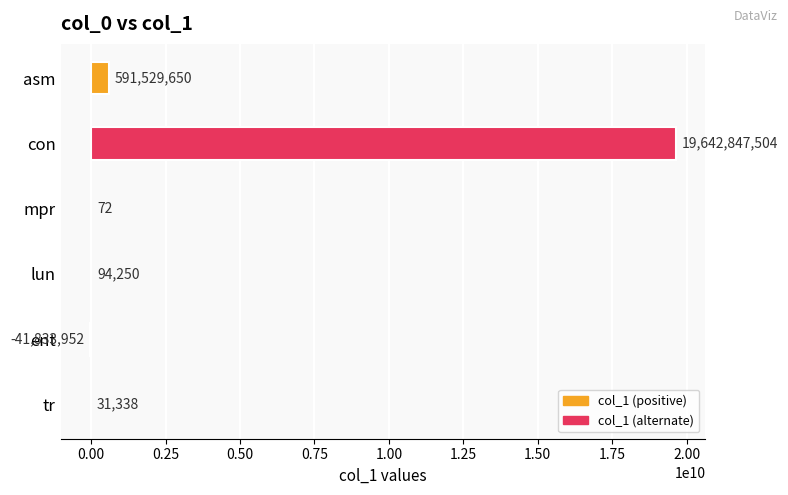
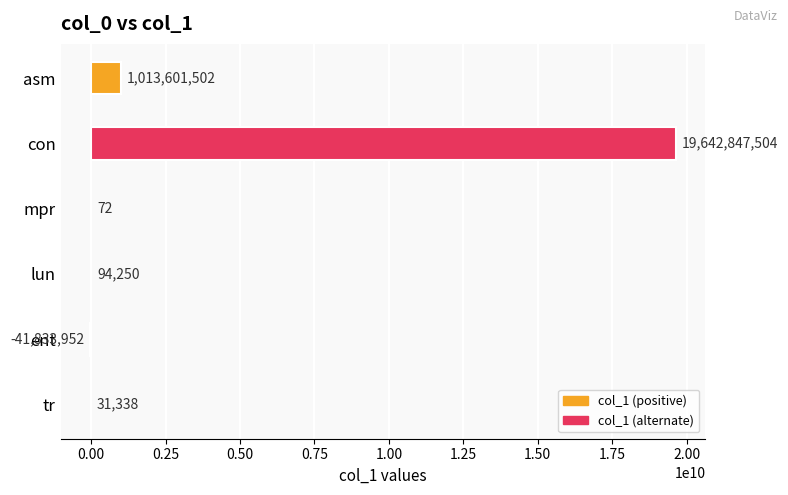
asm: 591,529,650 -> 1,013,601,502
